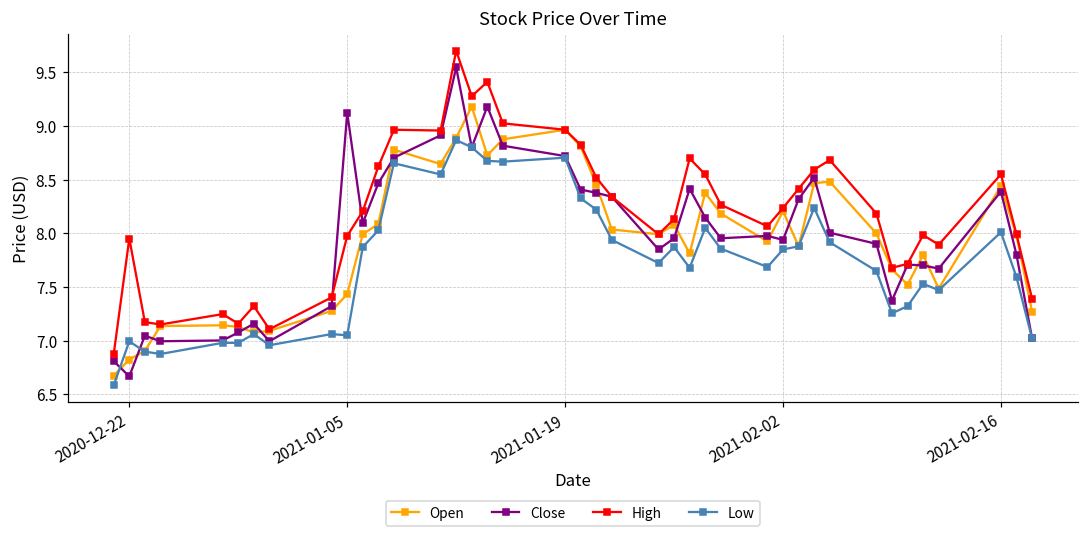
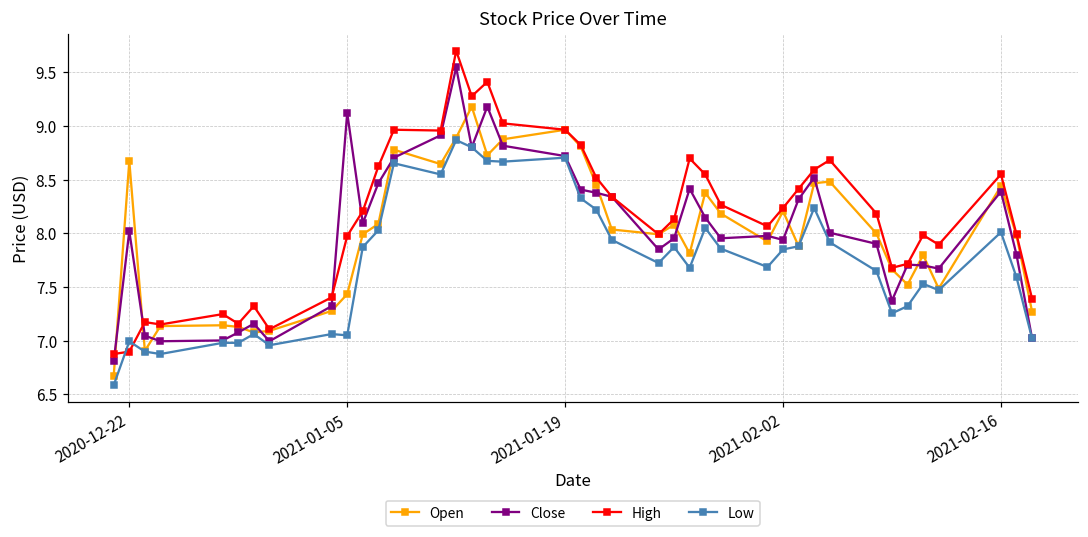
Open, 2020-12-22: 6.8 -> 8.7
Close, 2020-12-22: 6.7 -> 8.0
High, 2020-12-22: 8.0 -> 6.9
